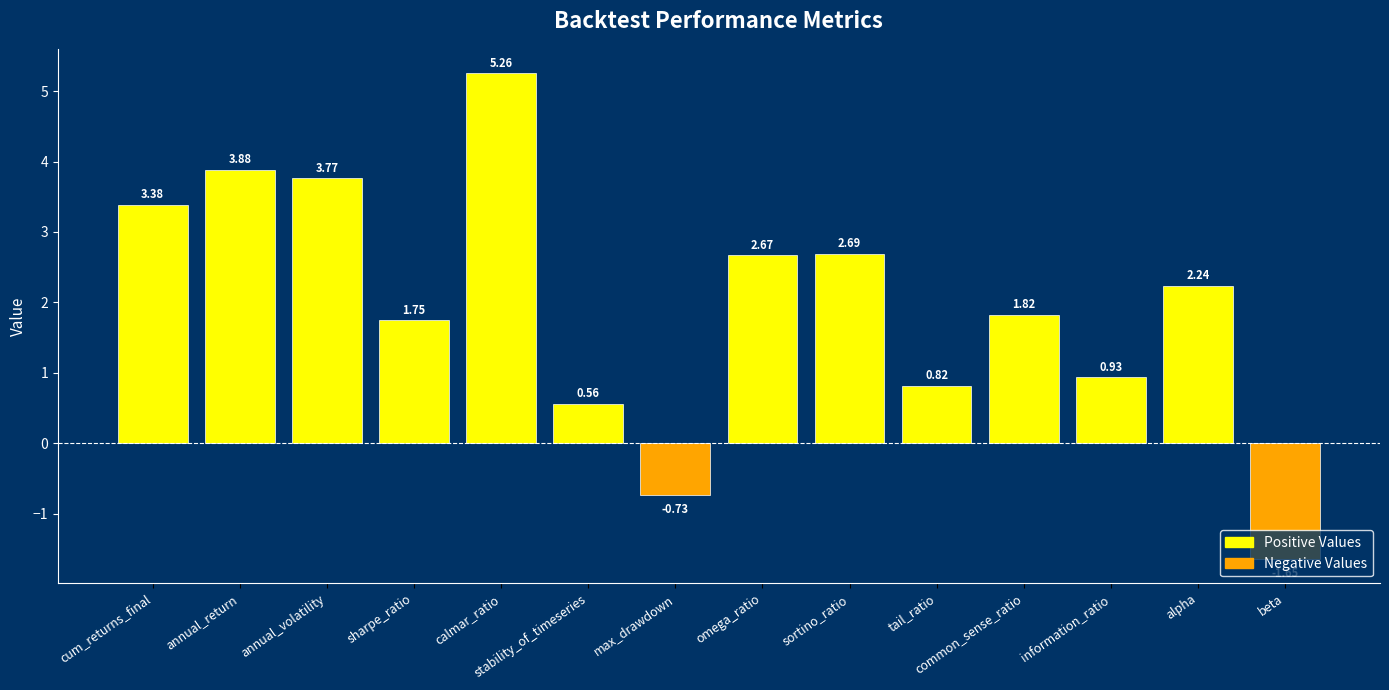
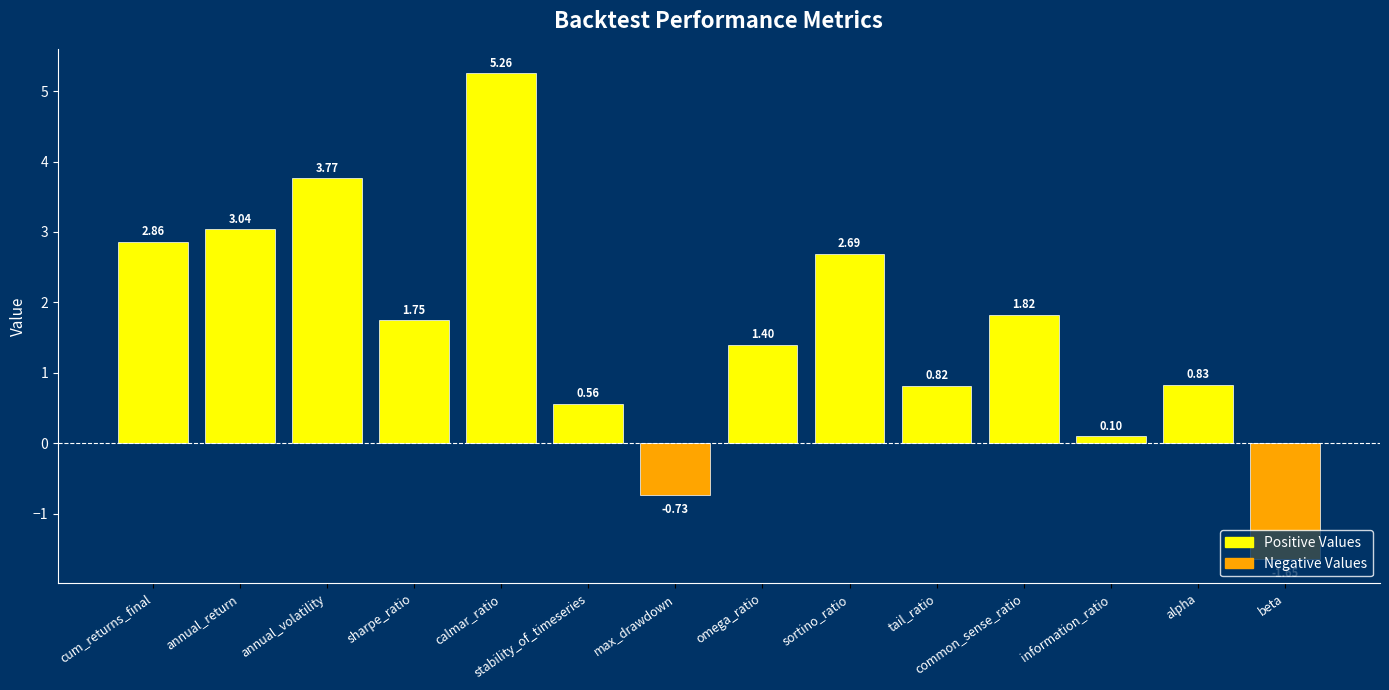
cum_returns_final: 3.38 -> 2.86
annual_return: 3.88 -> 3.04
omega_ratio: 2.67 -> 1.40
information_ratio: 0.93 -> 0.10
alpha: 2.24 -> 0.83
